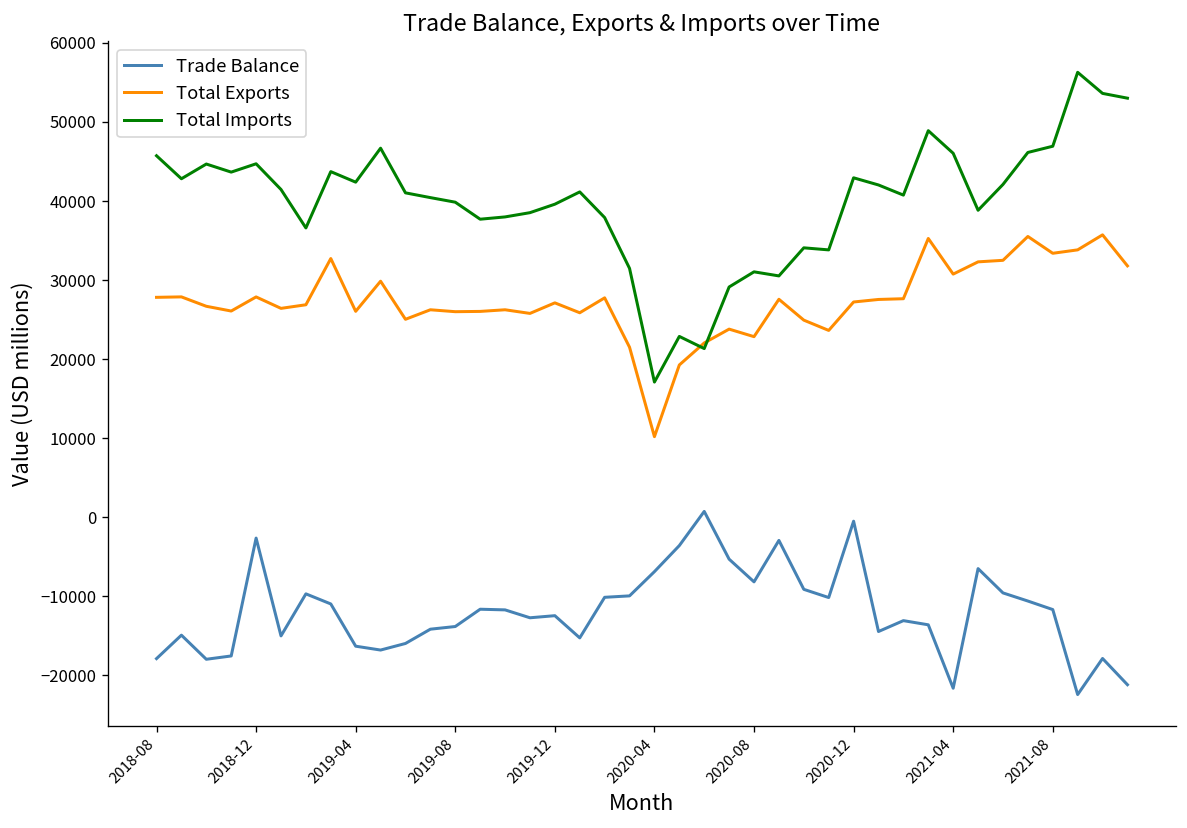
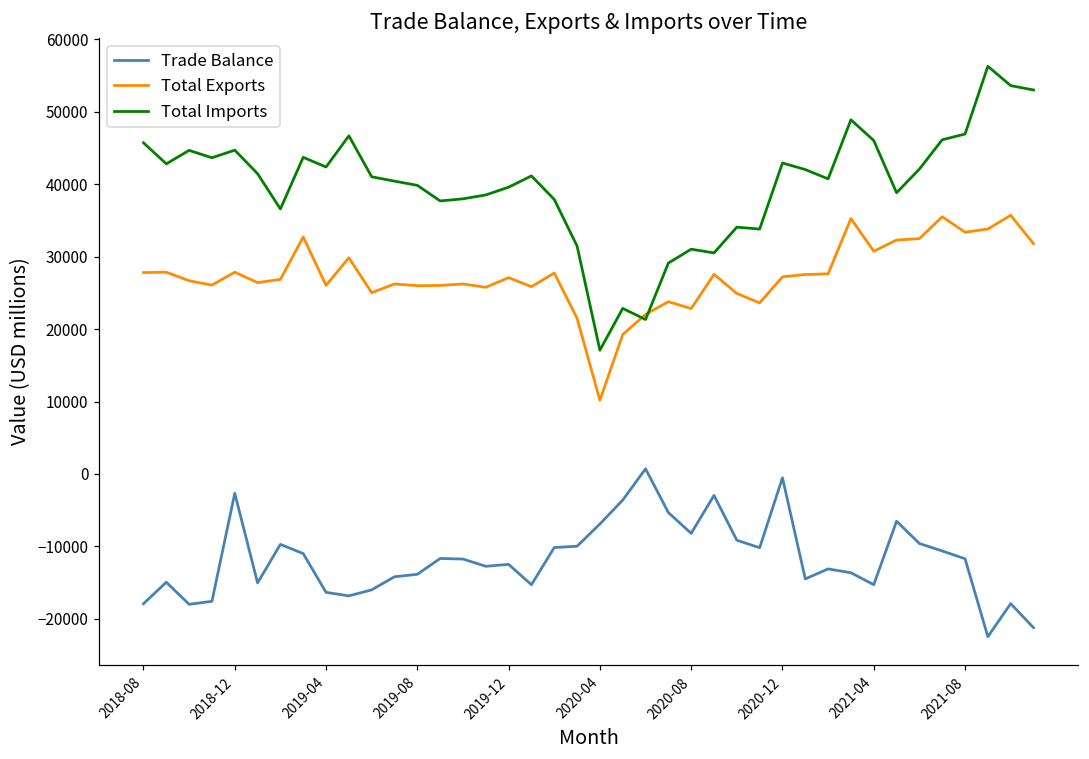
Trade Balance, 2021-04: -22000 -> -15000
